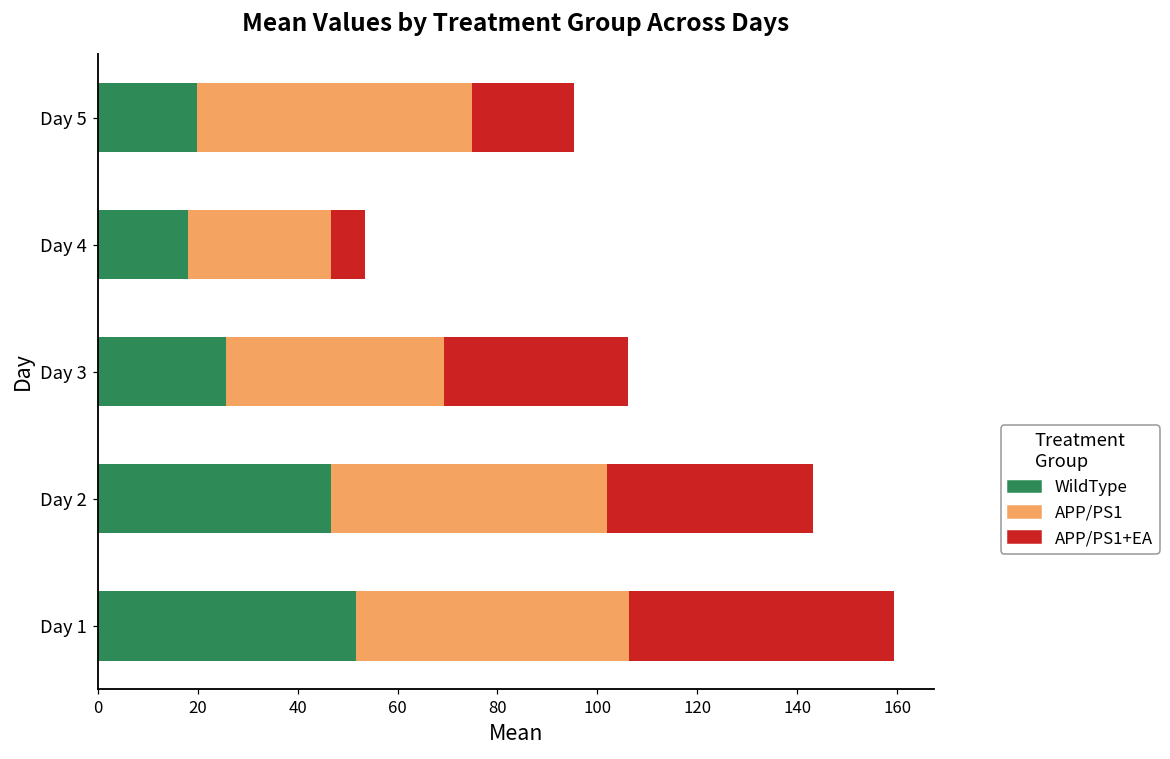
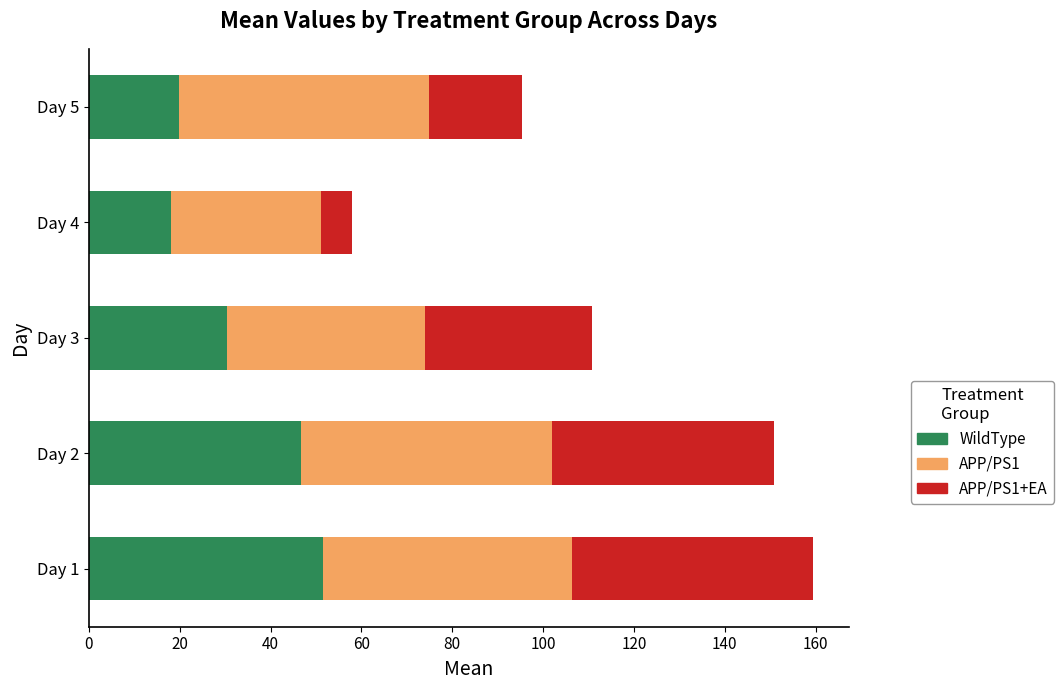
APP/PS1, Day 4: 29 -> 33
WildType, Day 3: 26 -> 30
APP/PS1+EA, Day 2: 41 -> 49
